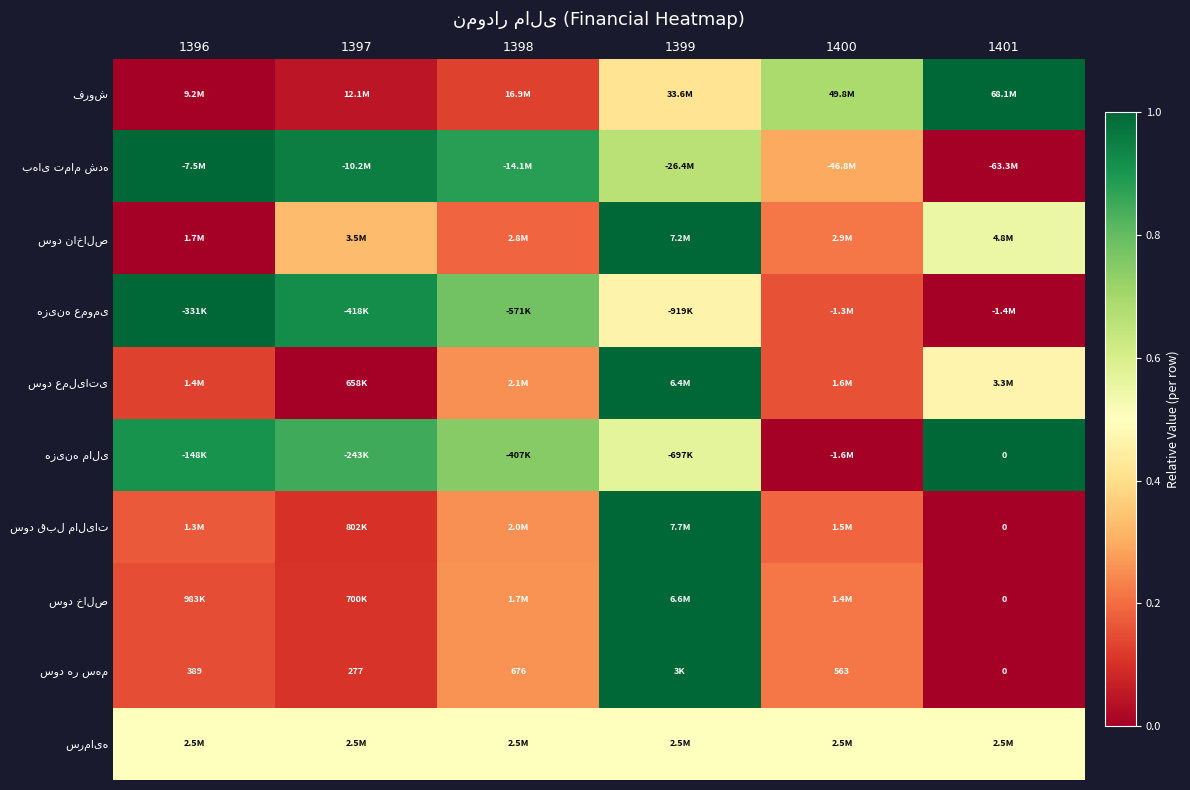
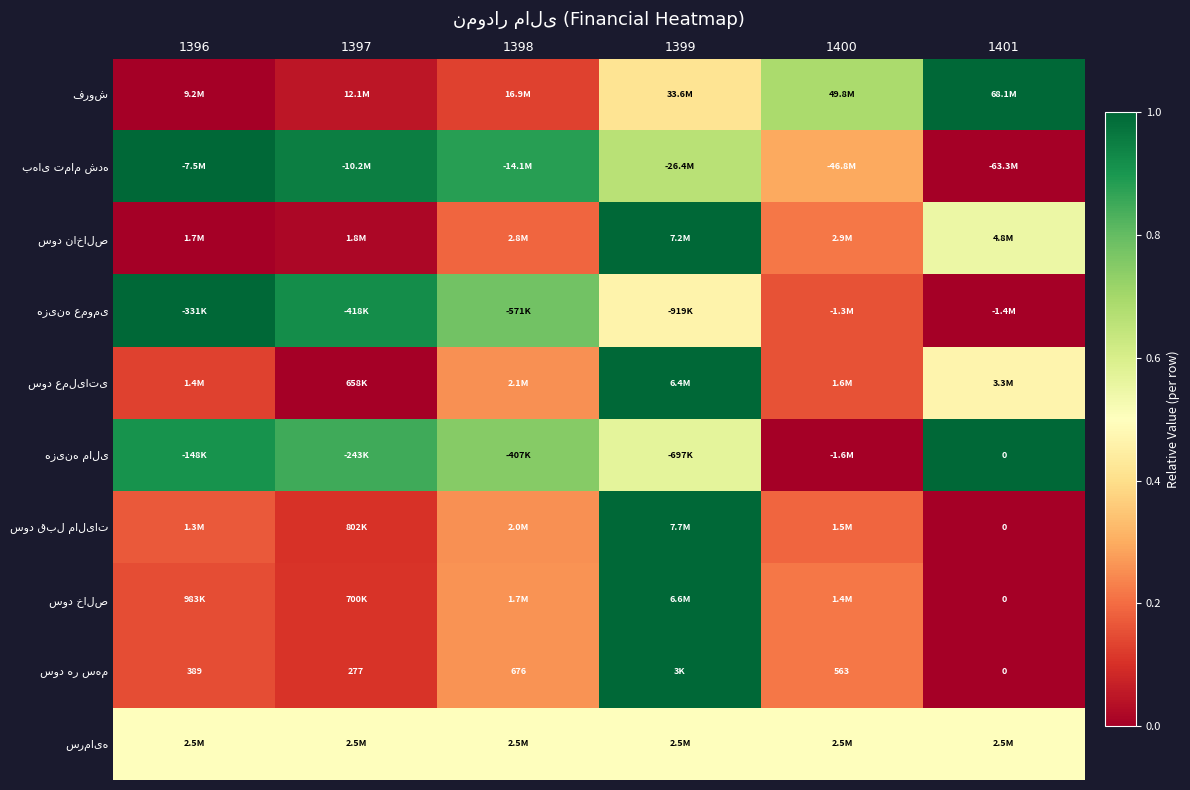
سود ناخالص, 1397: 3.5M -> 1.8M
